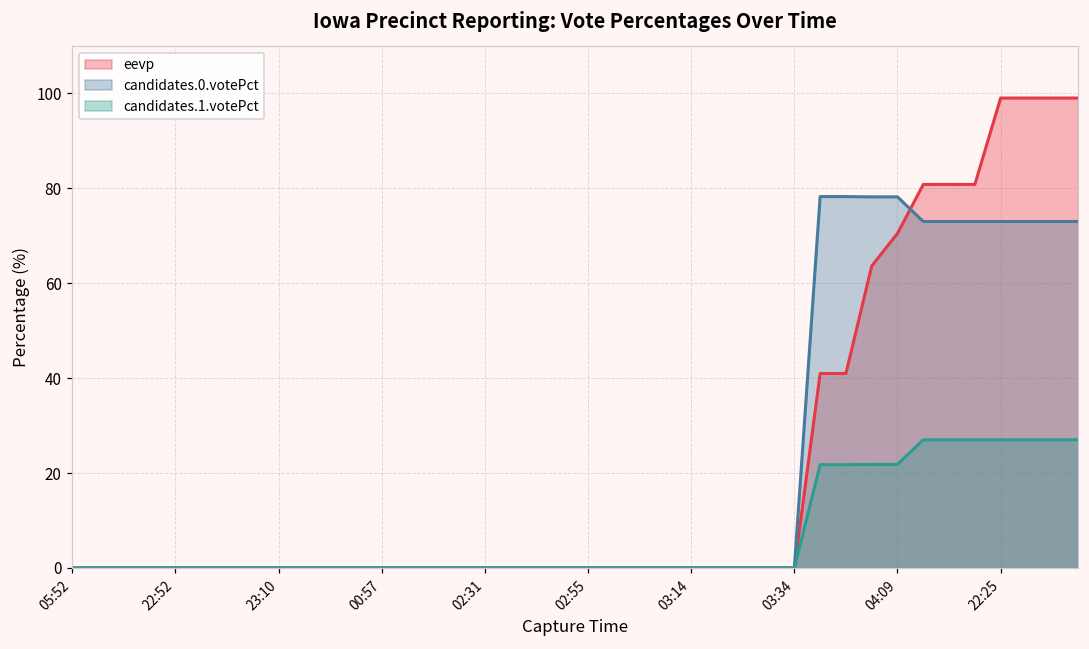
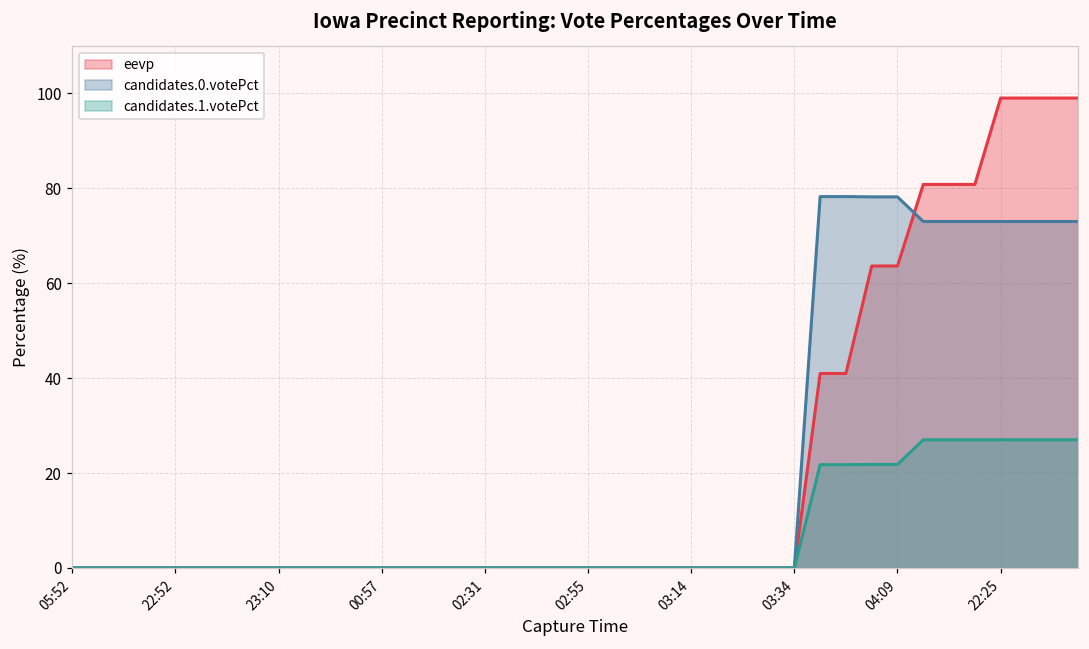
eevp, 04:09: 70 -> 64
